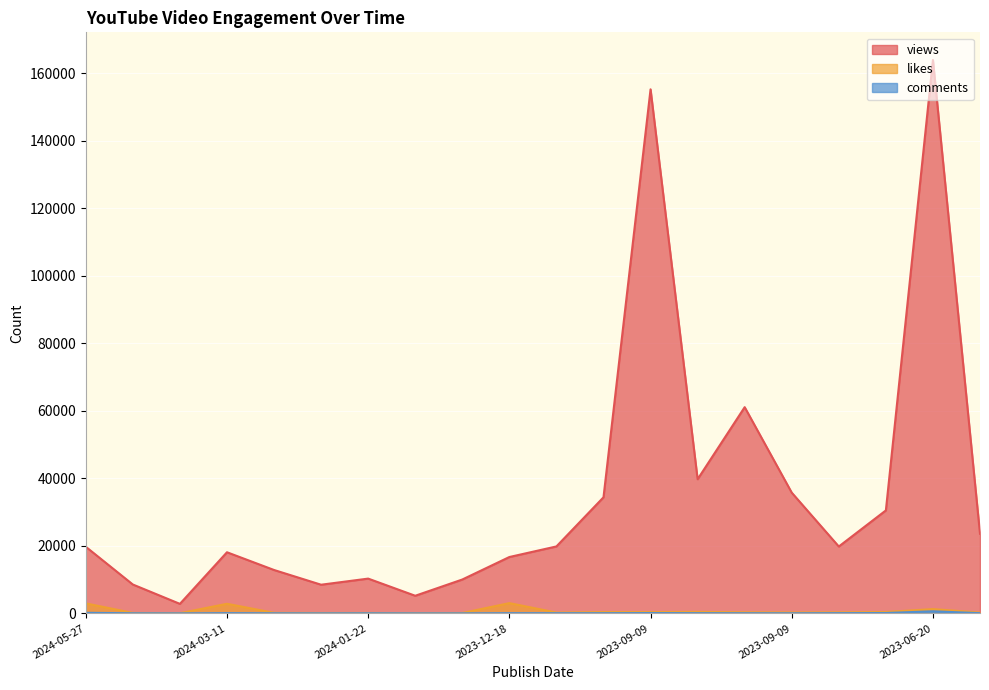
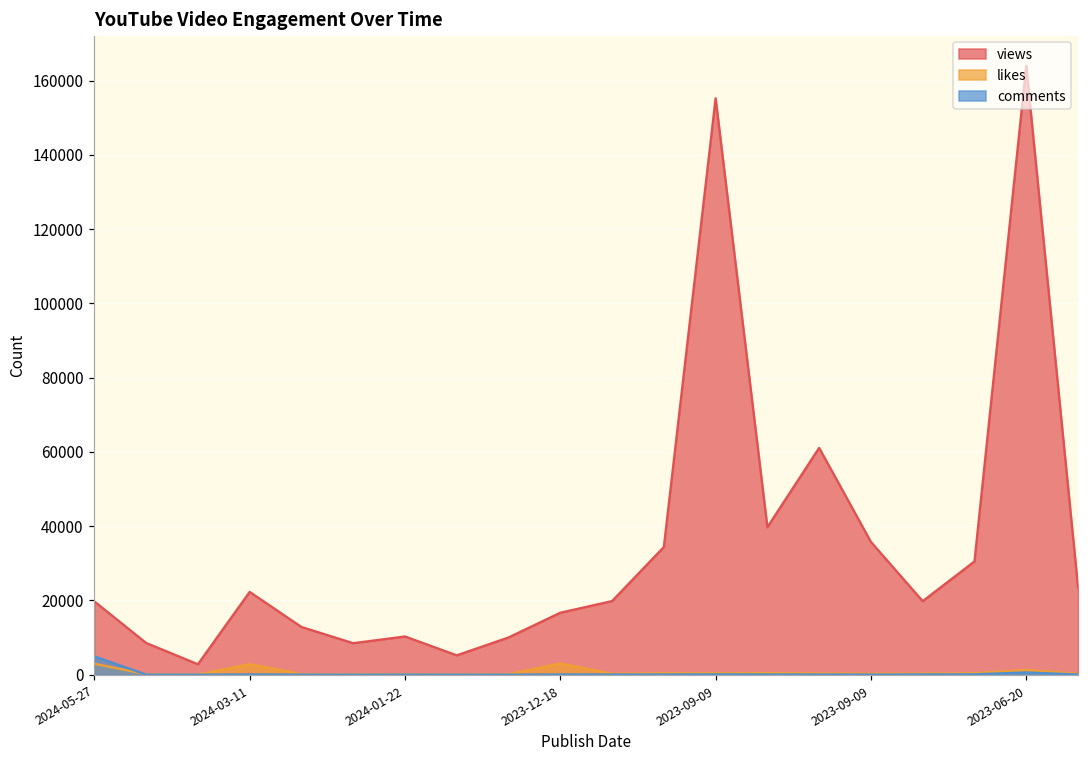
comments, 2024-05-27: 0 -> 5000
views, 2024-03-11: 18000 -> 22000
